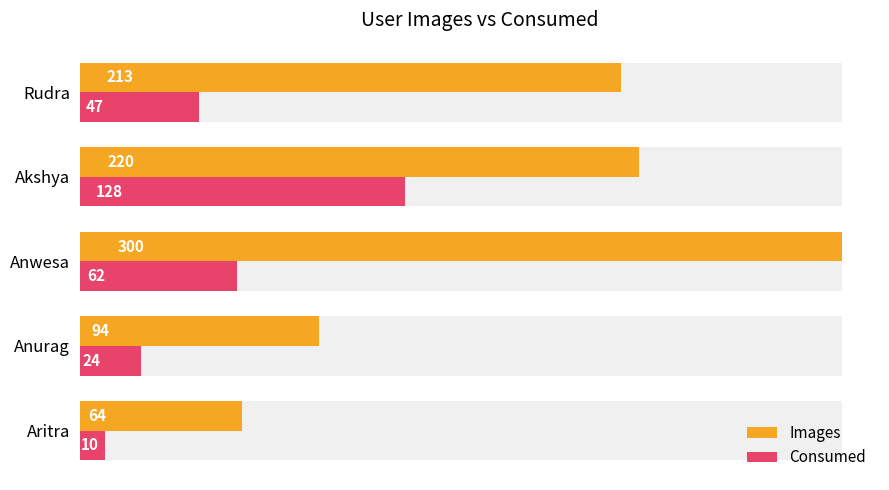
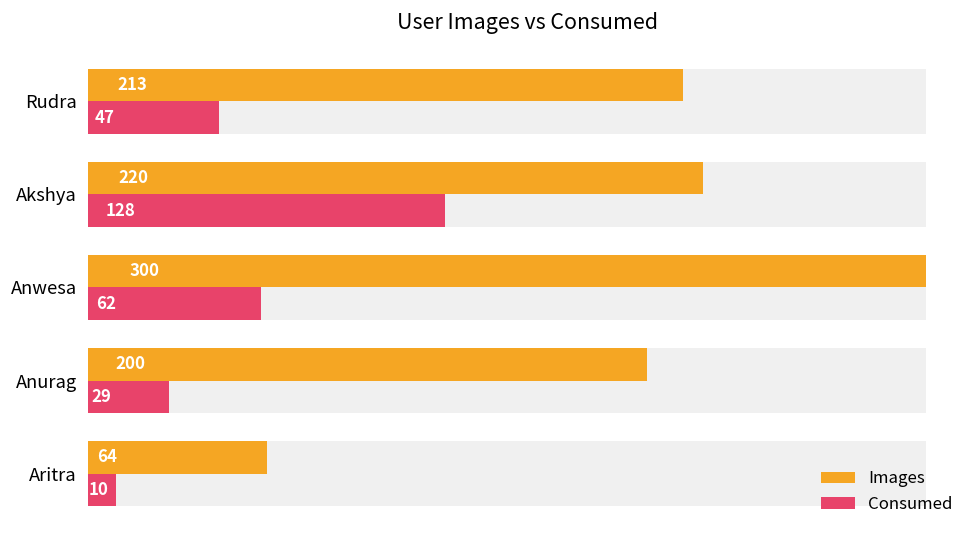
Images, Anurag: 94 -> 200
Consumed, Anurag: 24 -> 29
